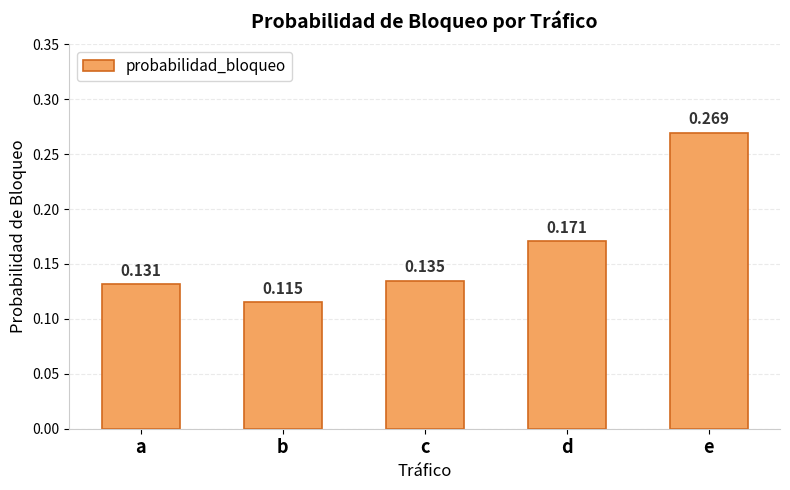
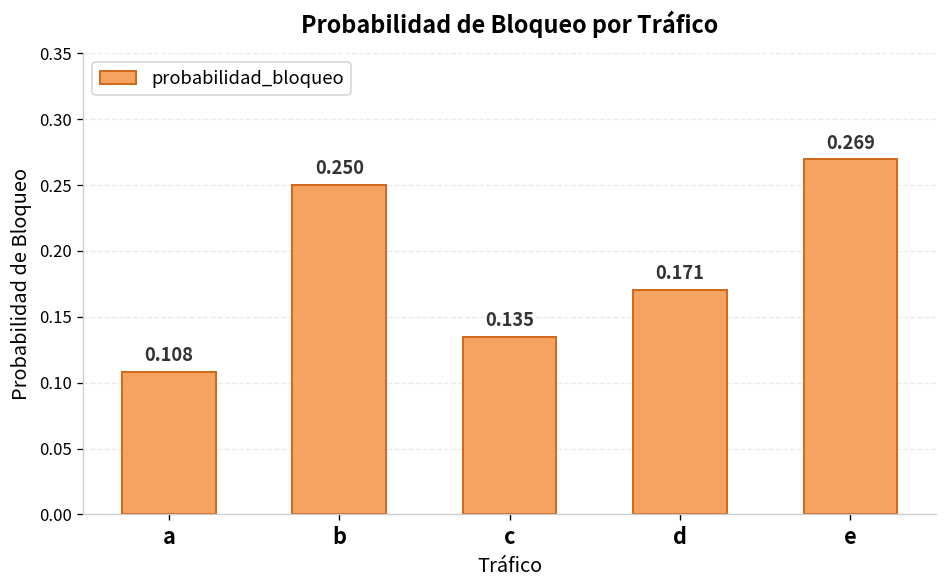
a: 0.131 -> 0.108
b: 0.115 -> 0.250
